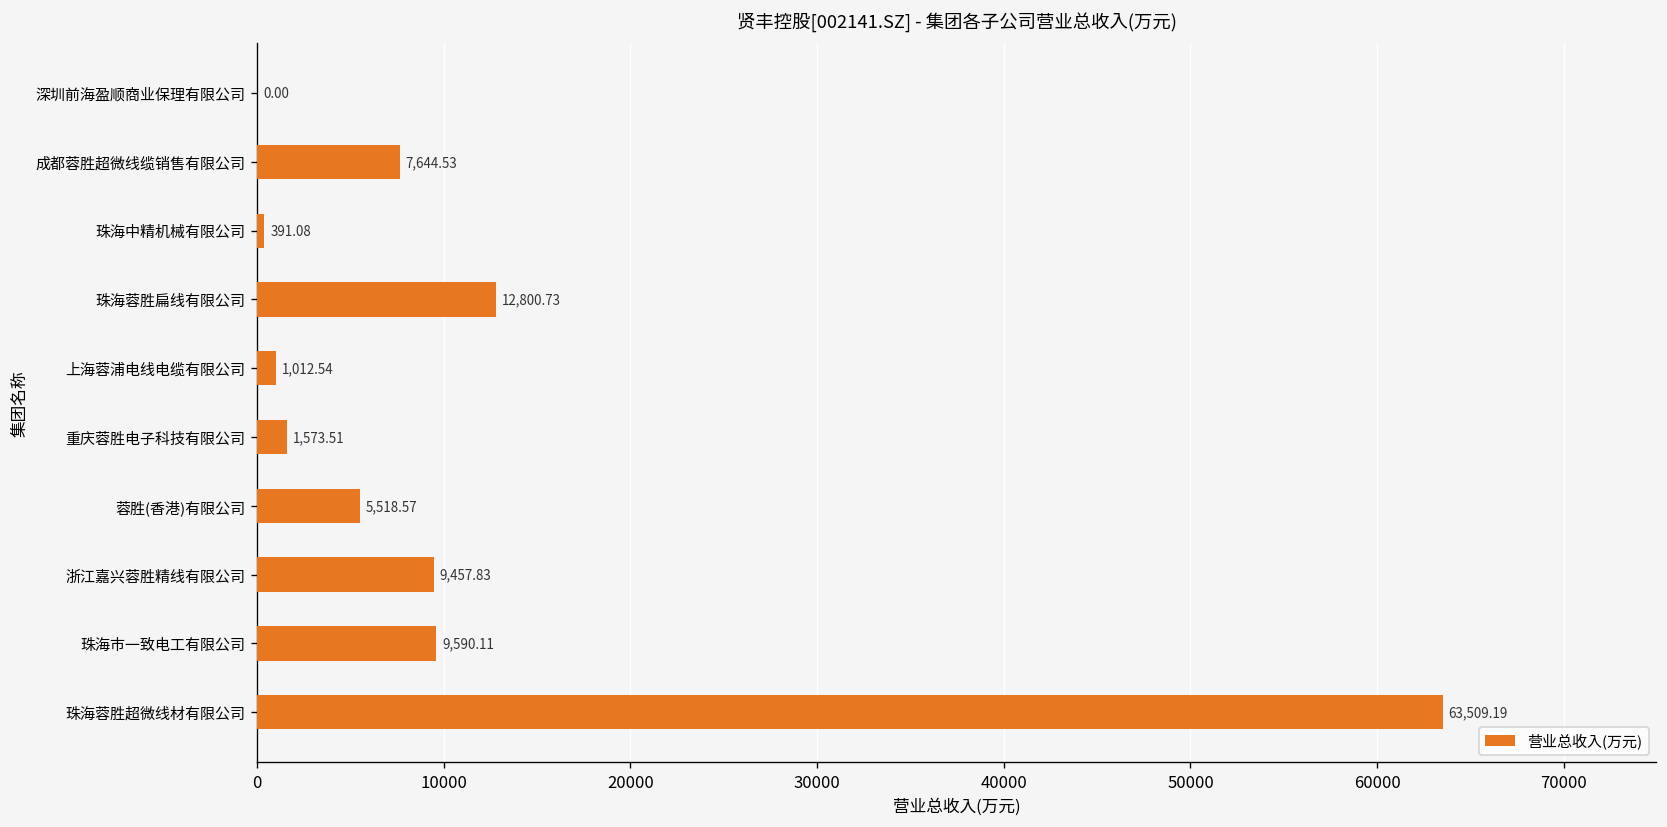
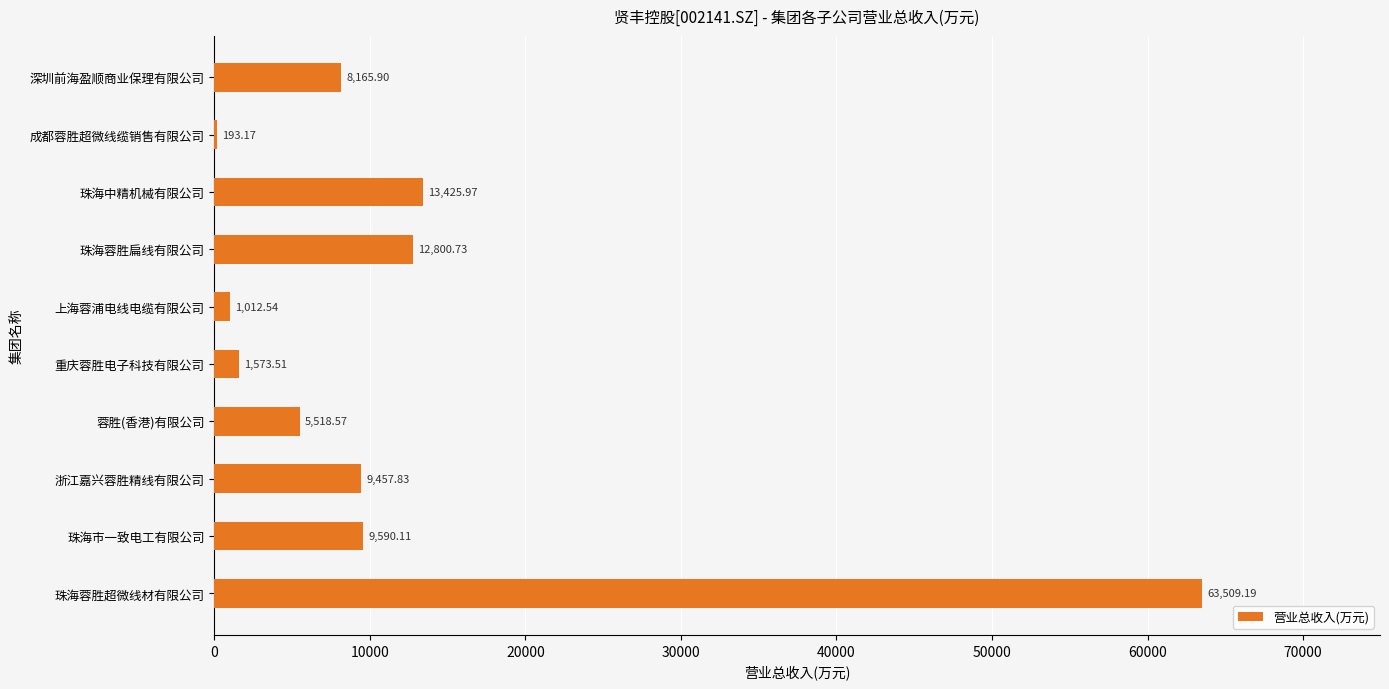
深圳前海盈顺商业保理有限公司: 0.00 -> 8,165.90
成都蓉胜超微线缆销售有限公司: 7,644.53 -> 193.17
珠海中精机械有限公司: 391.08 -> 13,425.97
